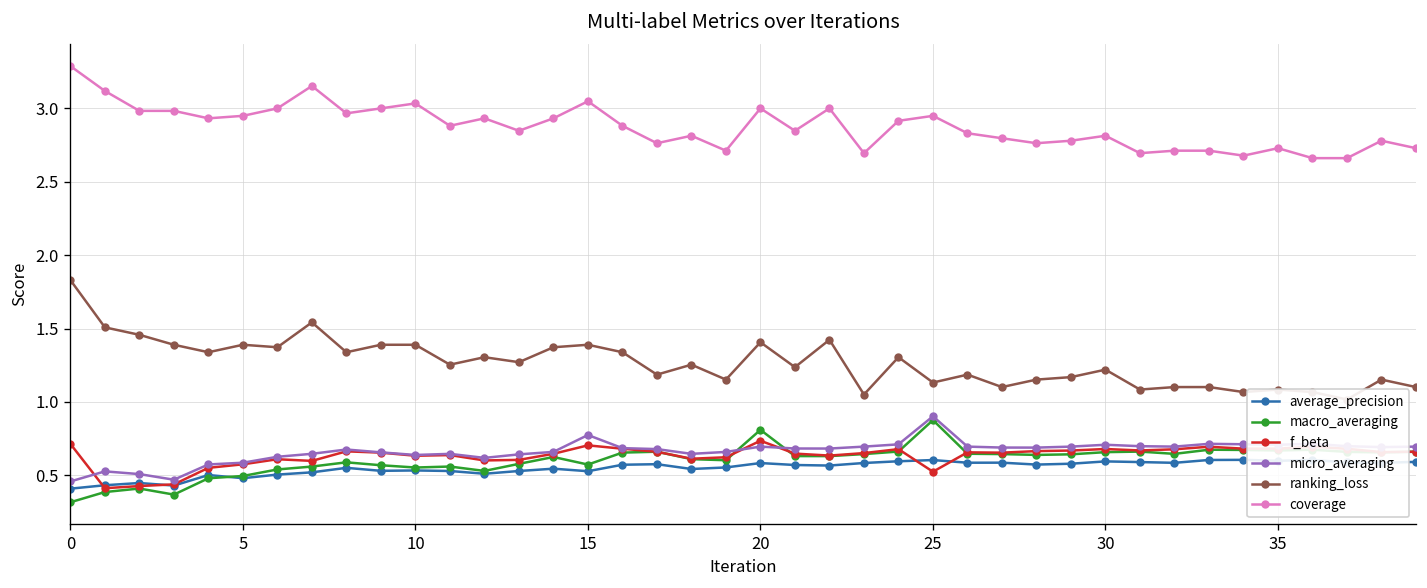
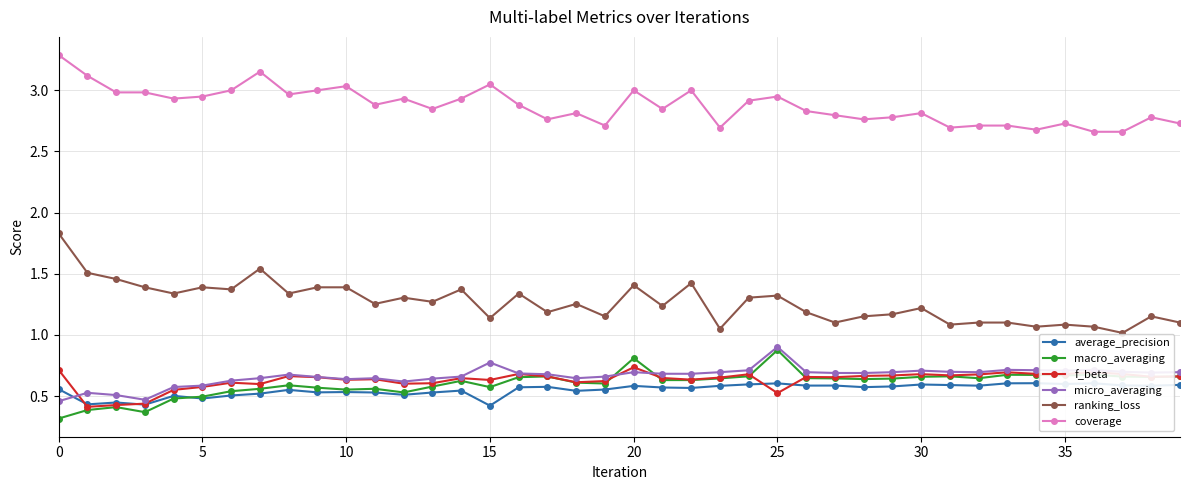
average_precision, 0: 0.41 -> 0.56
average_precision, 15: 0.53 -> 0.42
f_beta, 15: 0.70 -> 0.63
ranking_loss, 15: 1.39 -> 1.14
ranking_loss, 25: 1.13 -> 1.32
